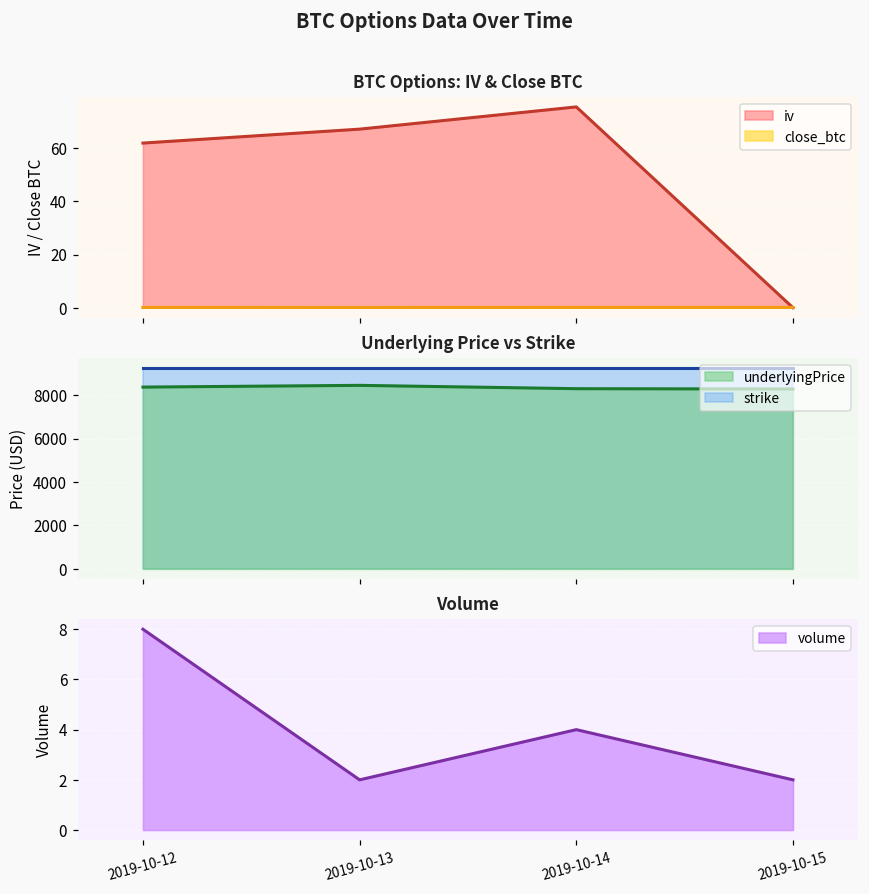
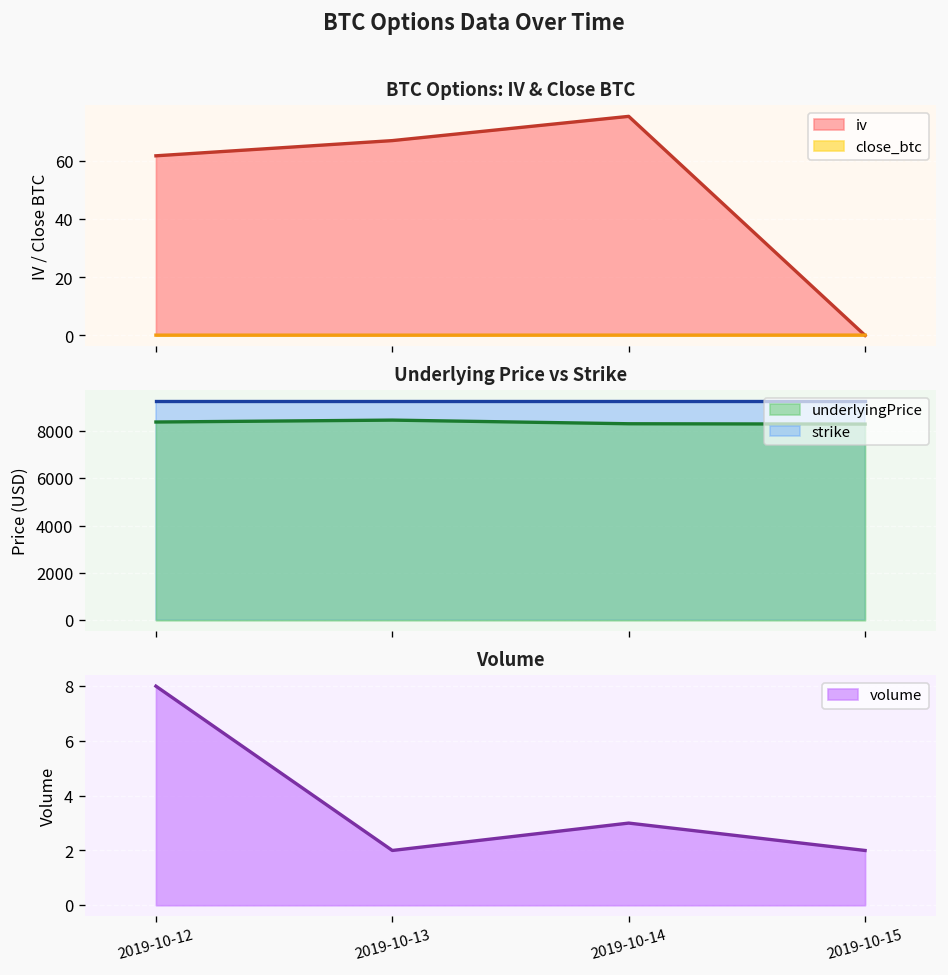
Volume, 2019-10-14: 4 -> 3
